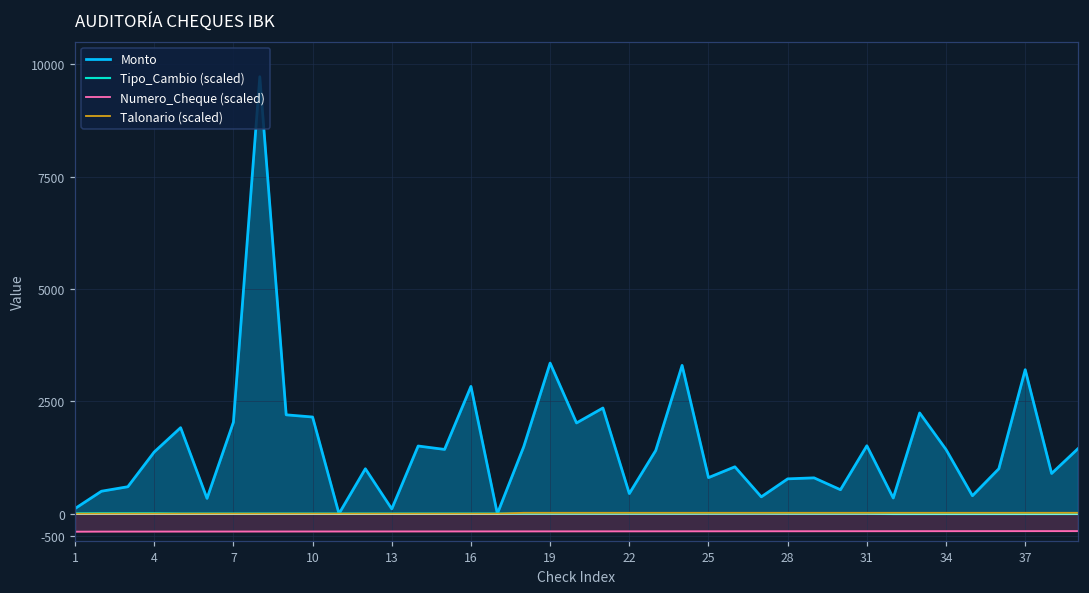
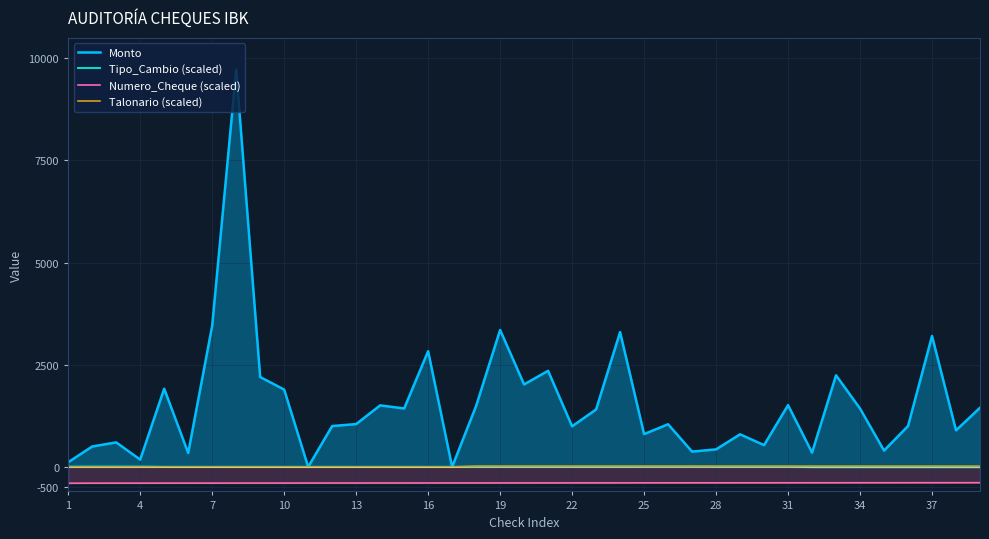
Monto, 4: 1400 -> 200
Monto, 7: 2000 -> 3500
Monto, 10: 2200 -> 1900
Monto, 13: 100 -> 1000
Monto, 22: 400 -> 1000
Monto, 28: 800 -> 400
